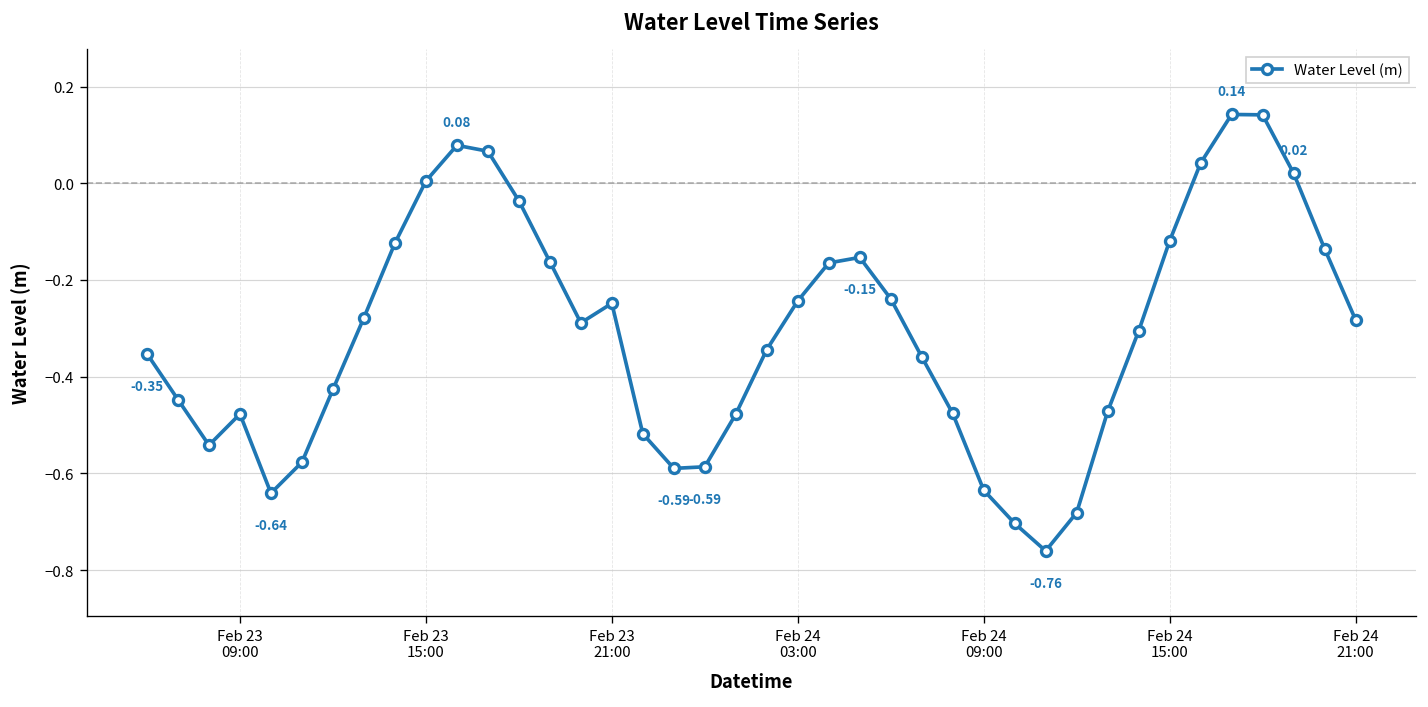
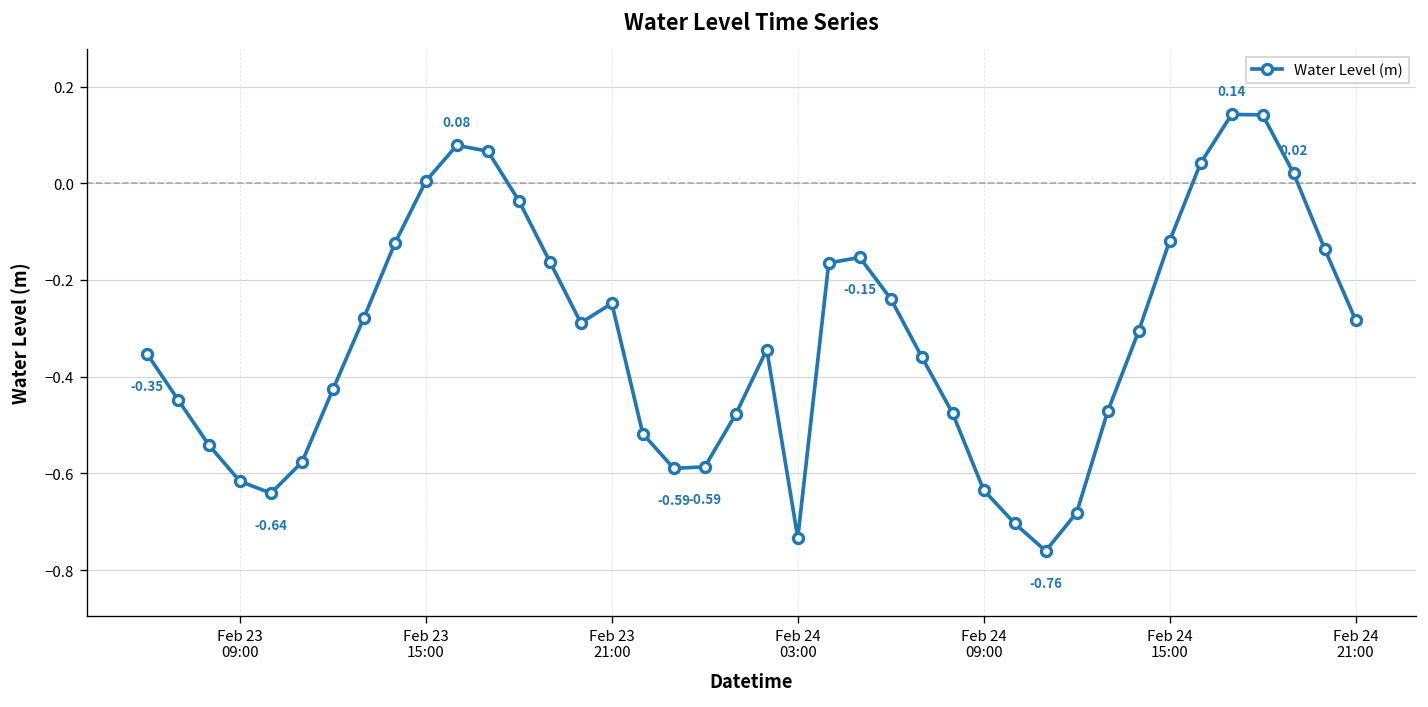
Feb 23 09:00: -0.48 -> -0.62
Feb 24 03:00: -0.24 -> -0.73
